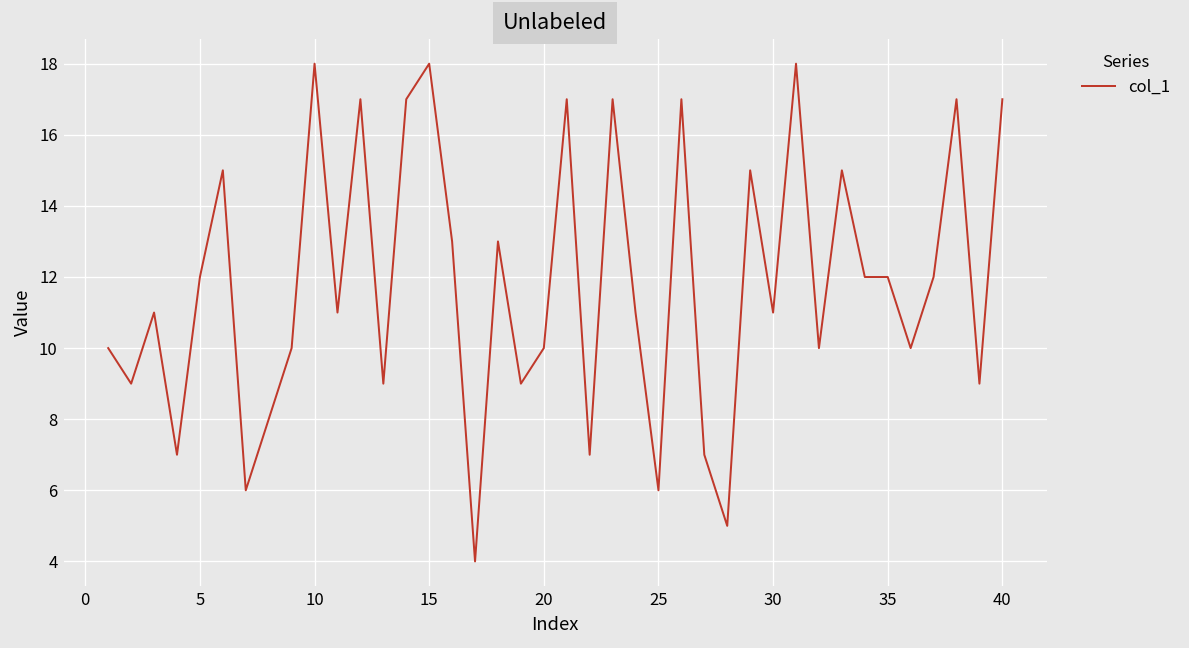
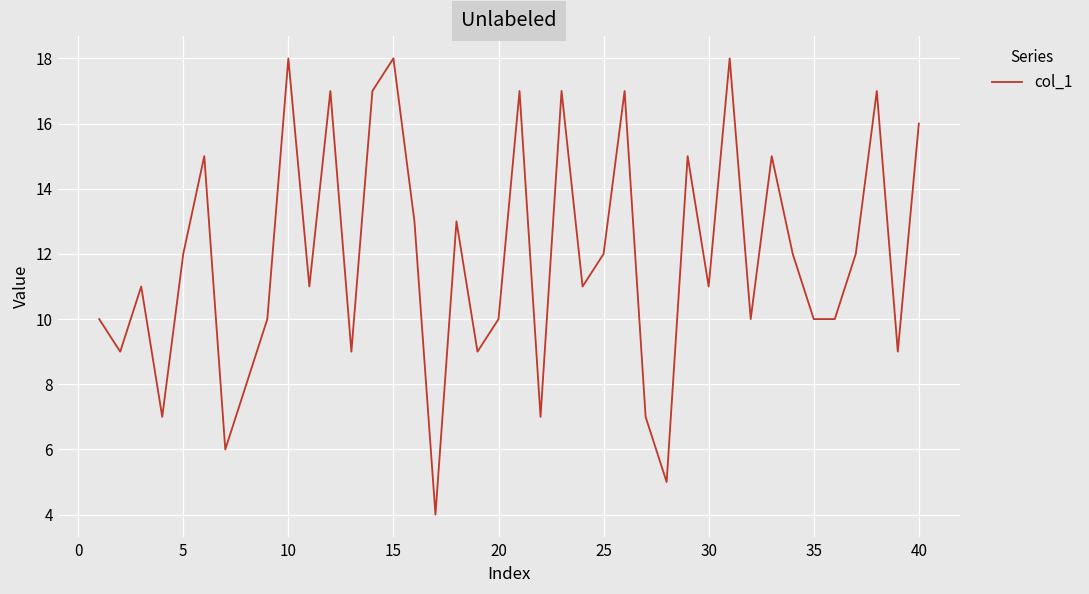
25: 6 -> 12
35: 12 -> 10
40: 17 -> 16
